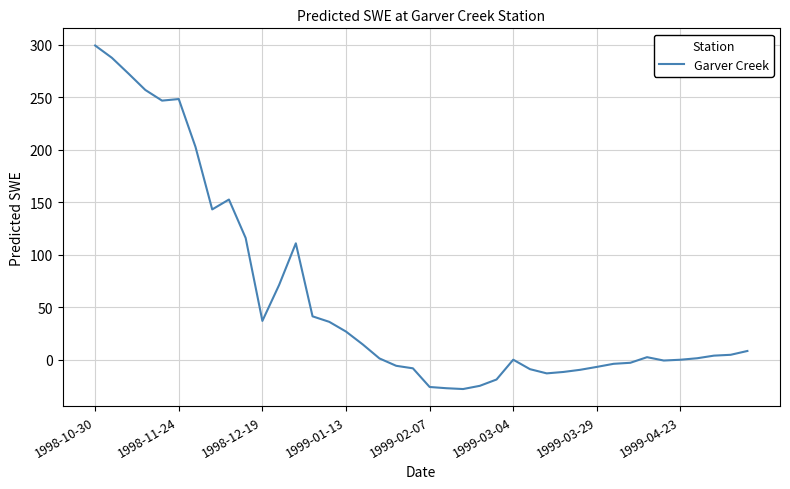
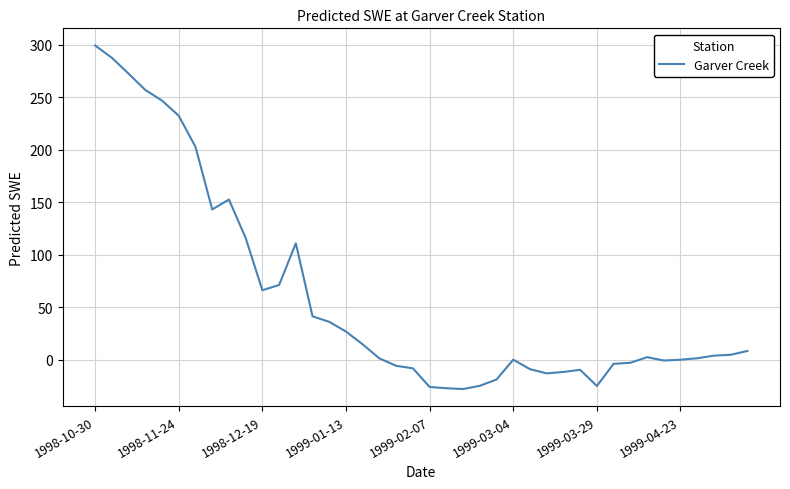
1998-11-24: 248 -> 232
1998-12-19: 37 -> 66
1999-03-29: -7 -> -25
